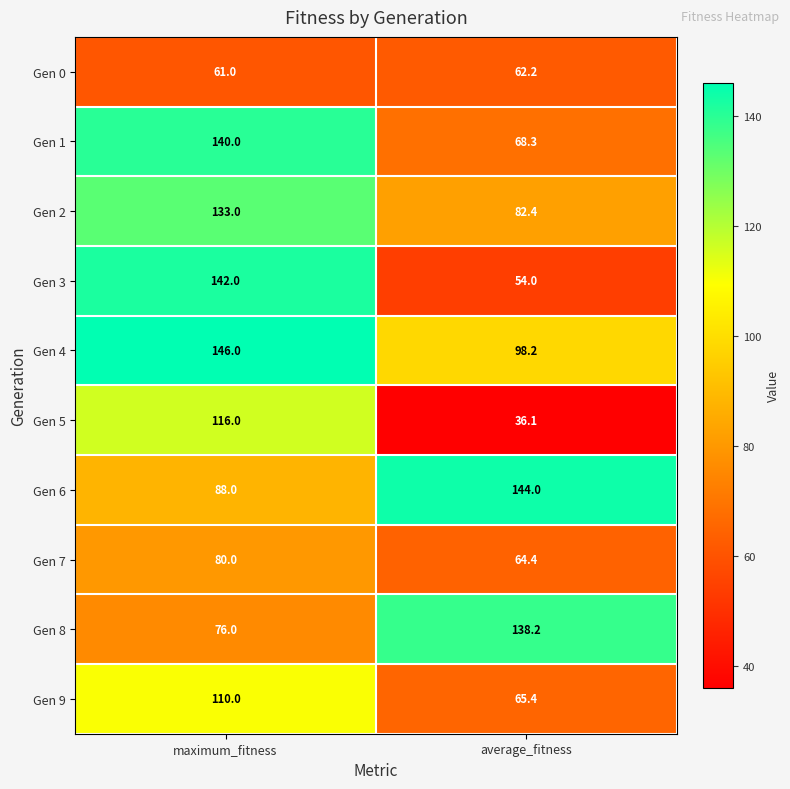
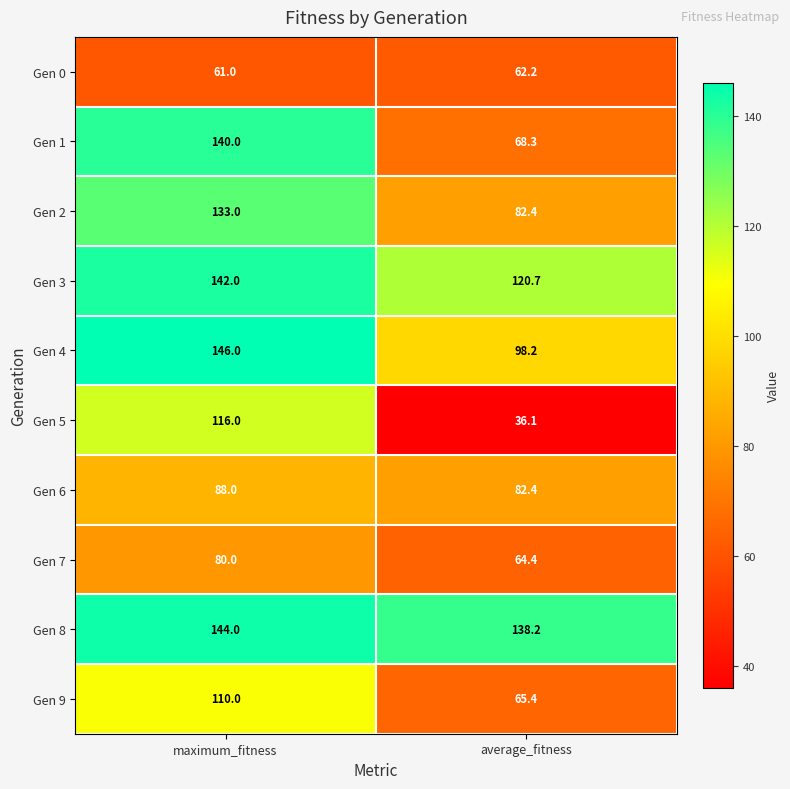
Gen 3, average_fitness: 54.0 -> 120.7
Gen 6, average_fitness: 144.0 -> 82.4
Gen 8, maximum_fitness: 76.0 -> 144.0
